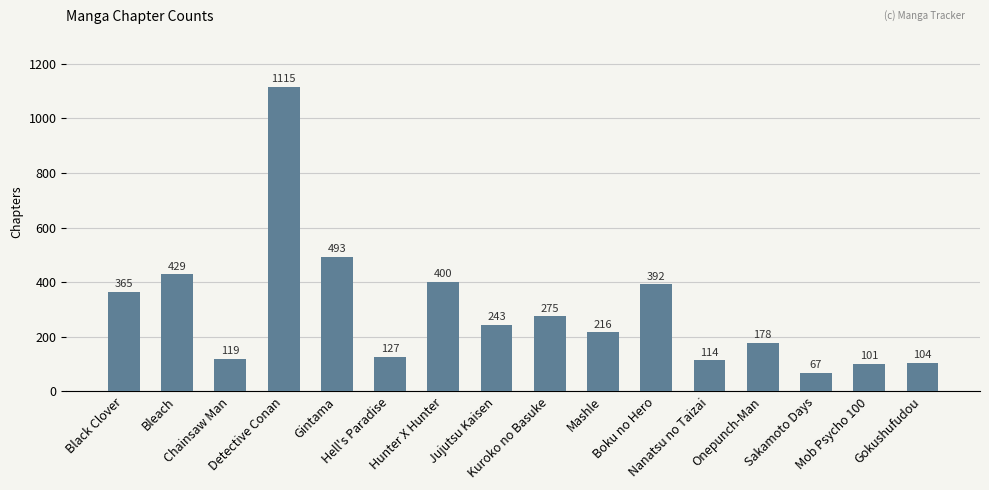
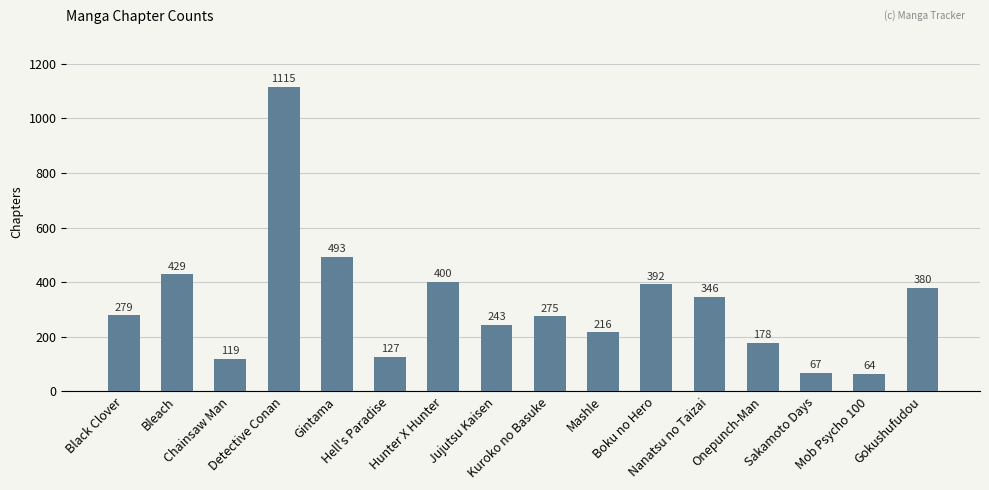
Black Clover: 365 -> 279
Nanatsu no Taizai: 114 -> 346
Mob Psycho 100: 101 -> 64
Gokushufudou: 104 -> 380
